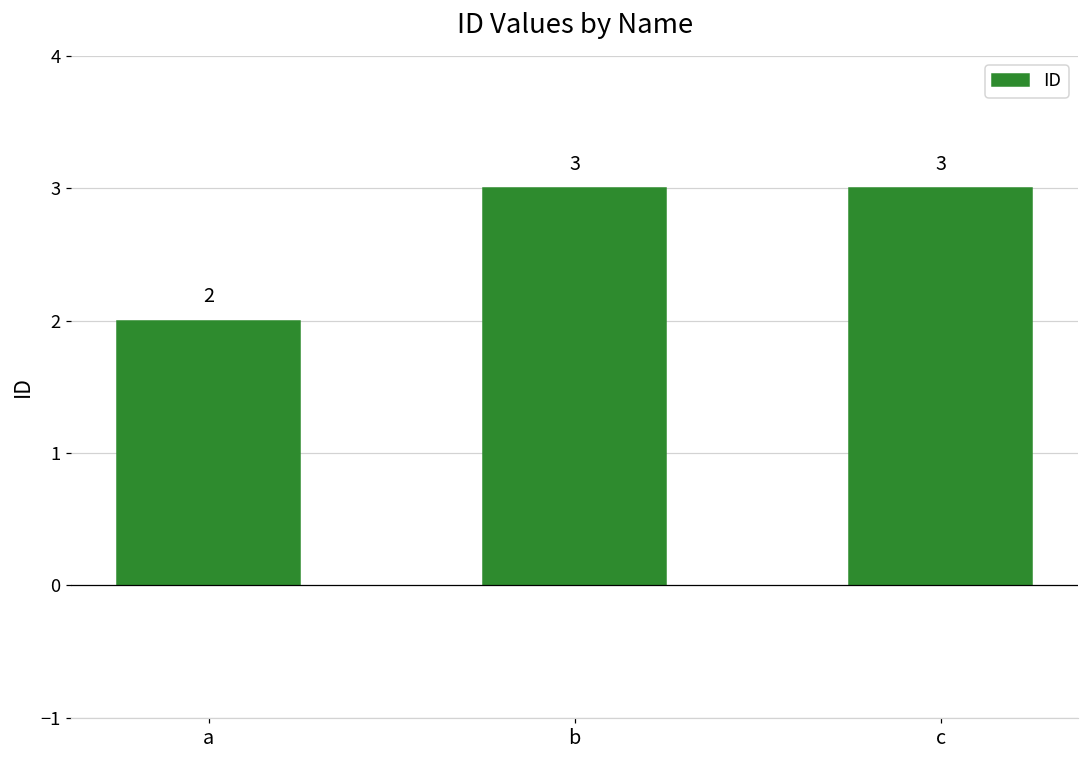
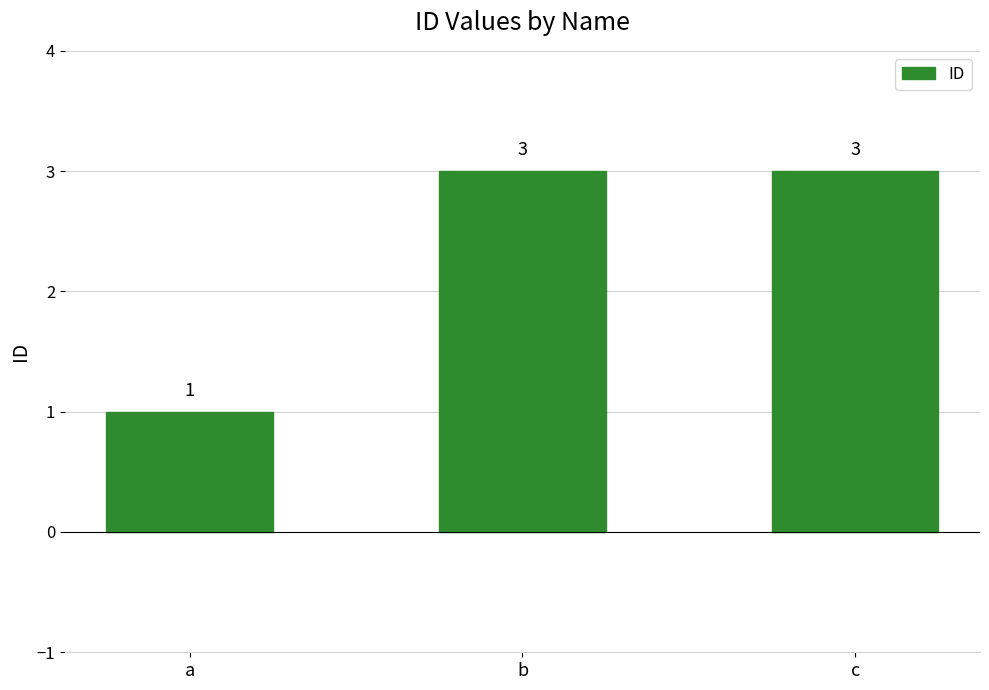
a: 2 -> 1
